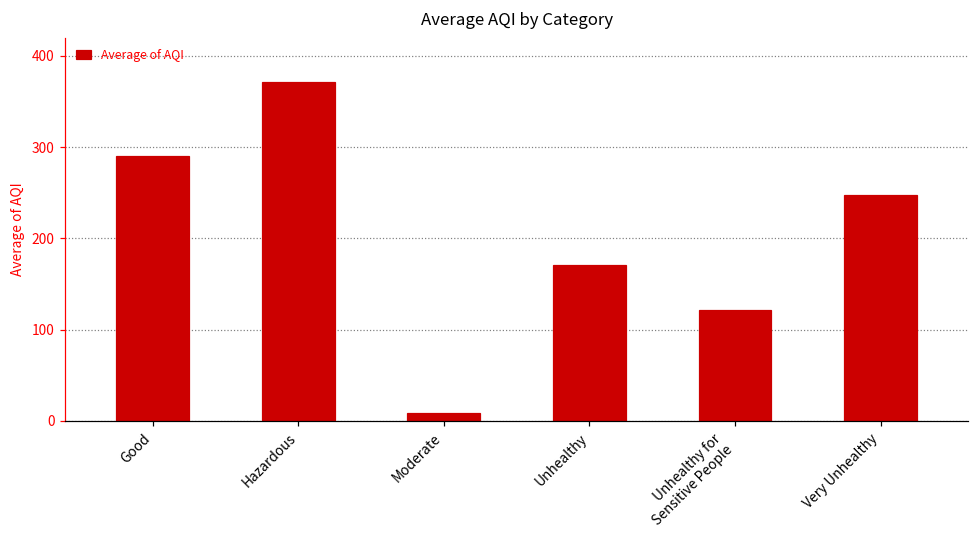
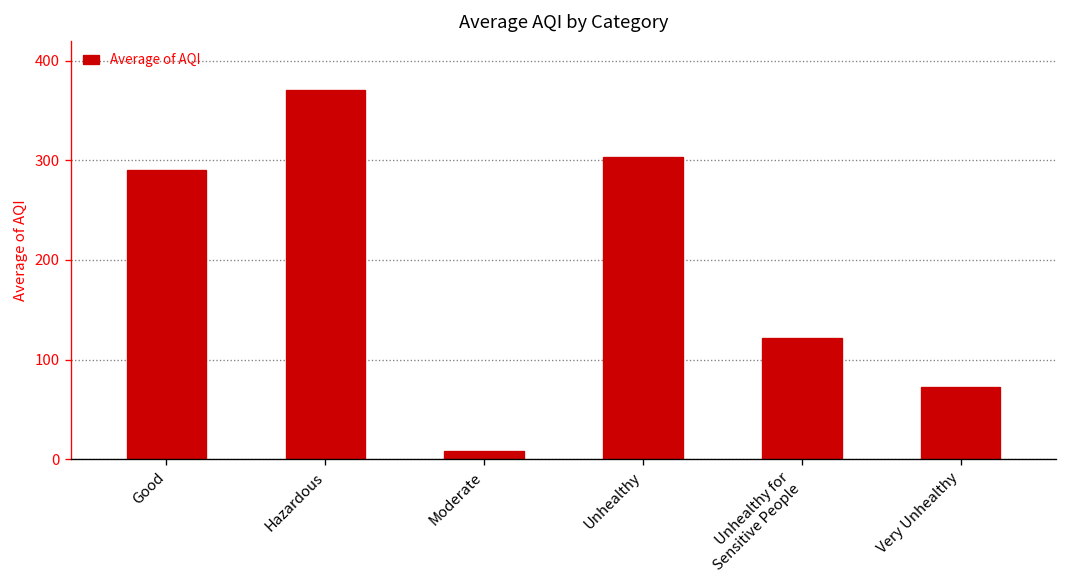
Unhealthy: 170 -> 300
Very Unhealthy: 250 -> 70
